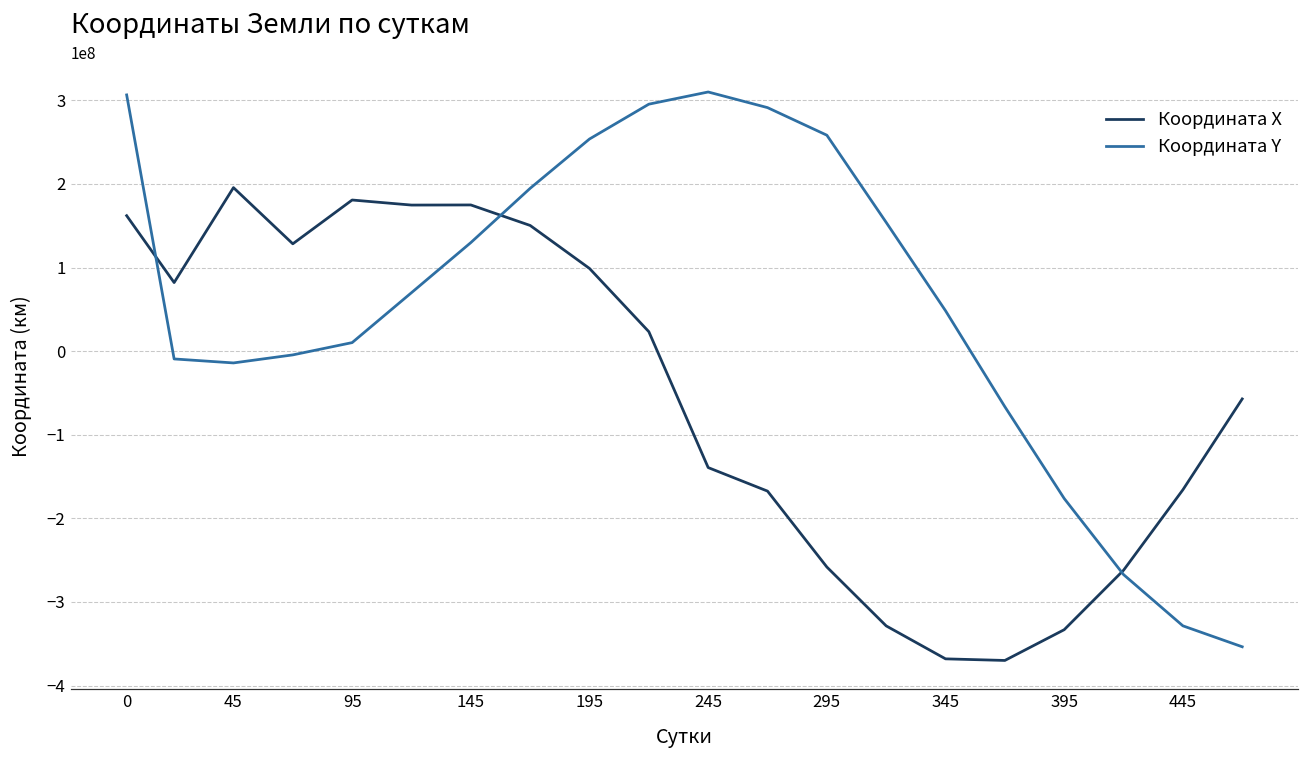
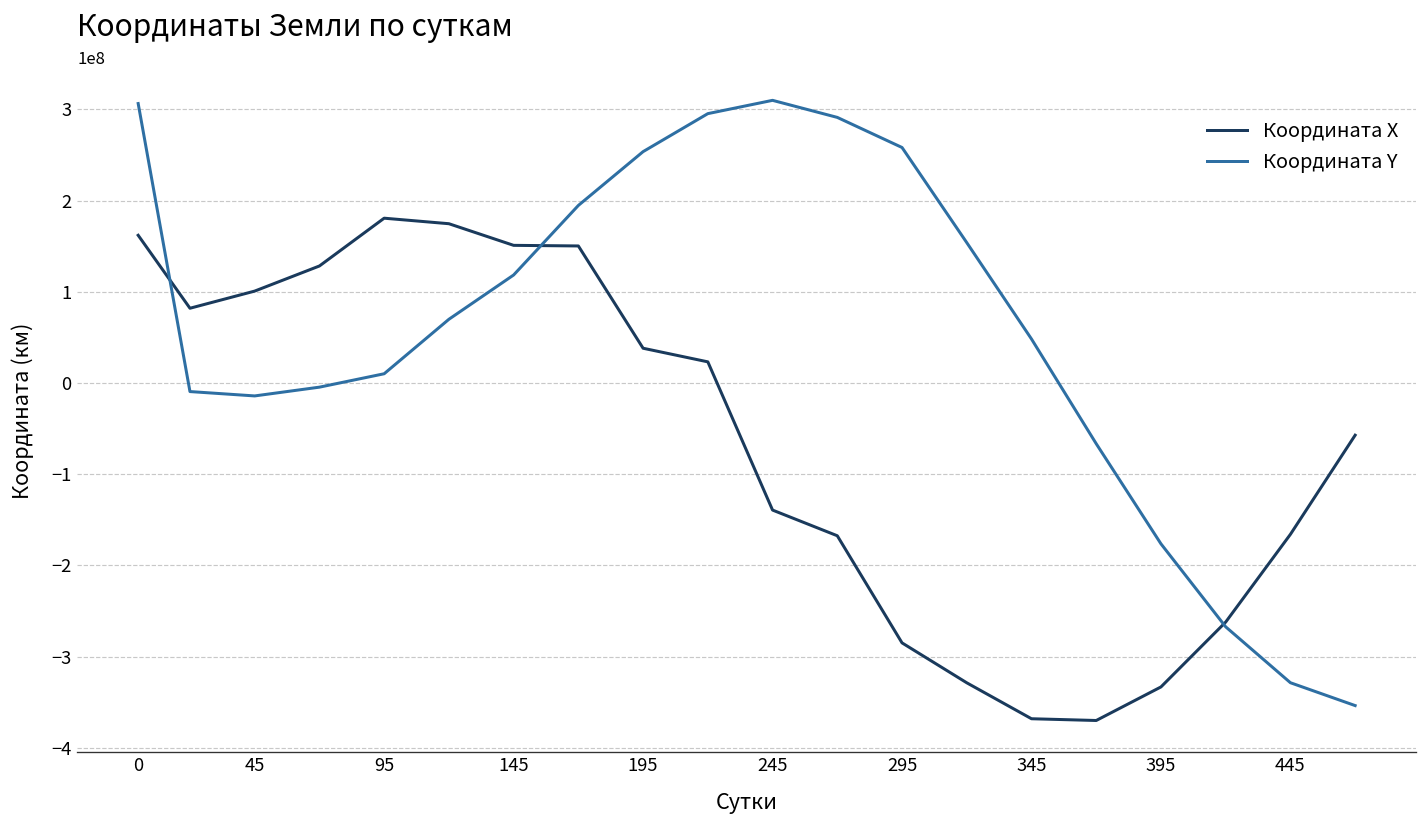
Координата X, 45: 200000000 -> 100000000
Координата X, 145: 170000000 -> 150000000
Координата Y, 145: 130000000 -> 120000000
Координата X, 195: 100000000 -> 40000000
Координата X, 295: -260000000 -> -280000000
